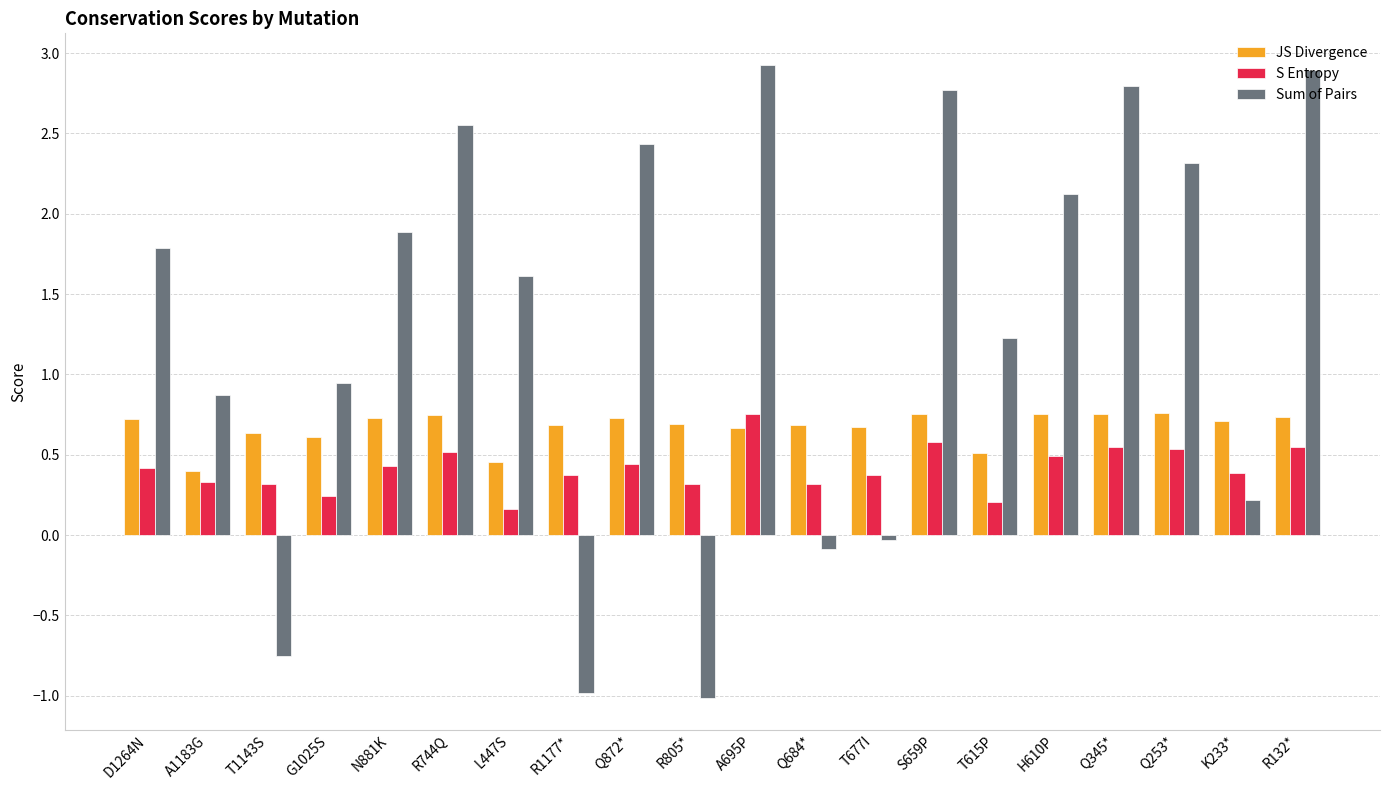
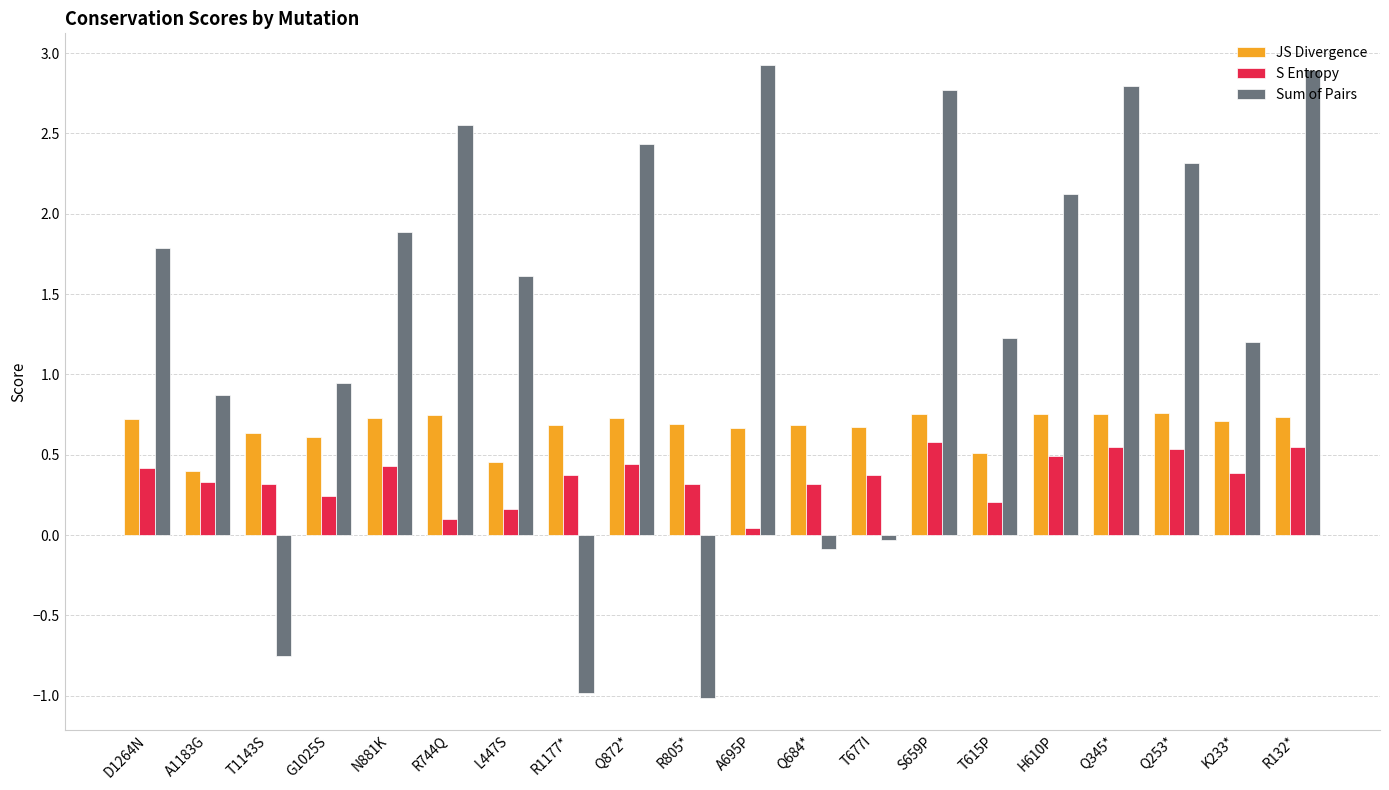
S Entropy, R744Q: 0.52 -> 0.10
S Entropy, A695P: 0.75 -> 0.04
Sum of Pairs, K233*: 0.22 -> 1.20
